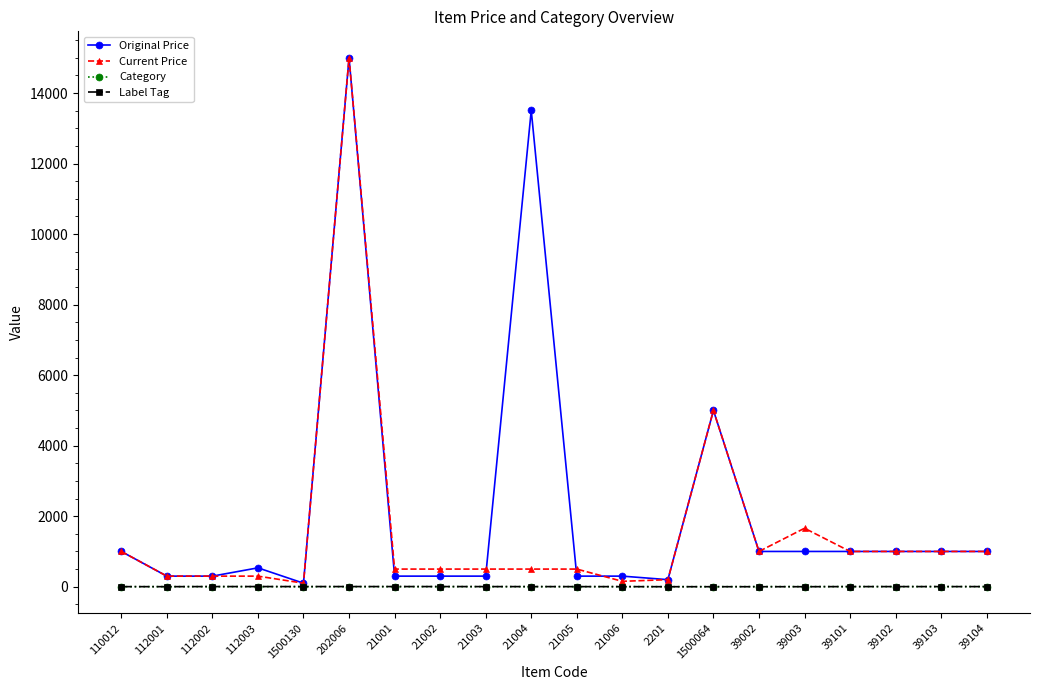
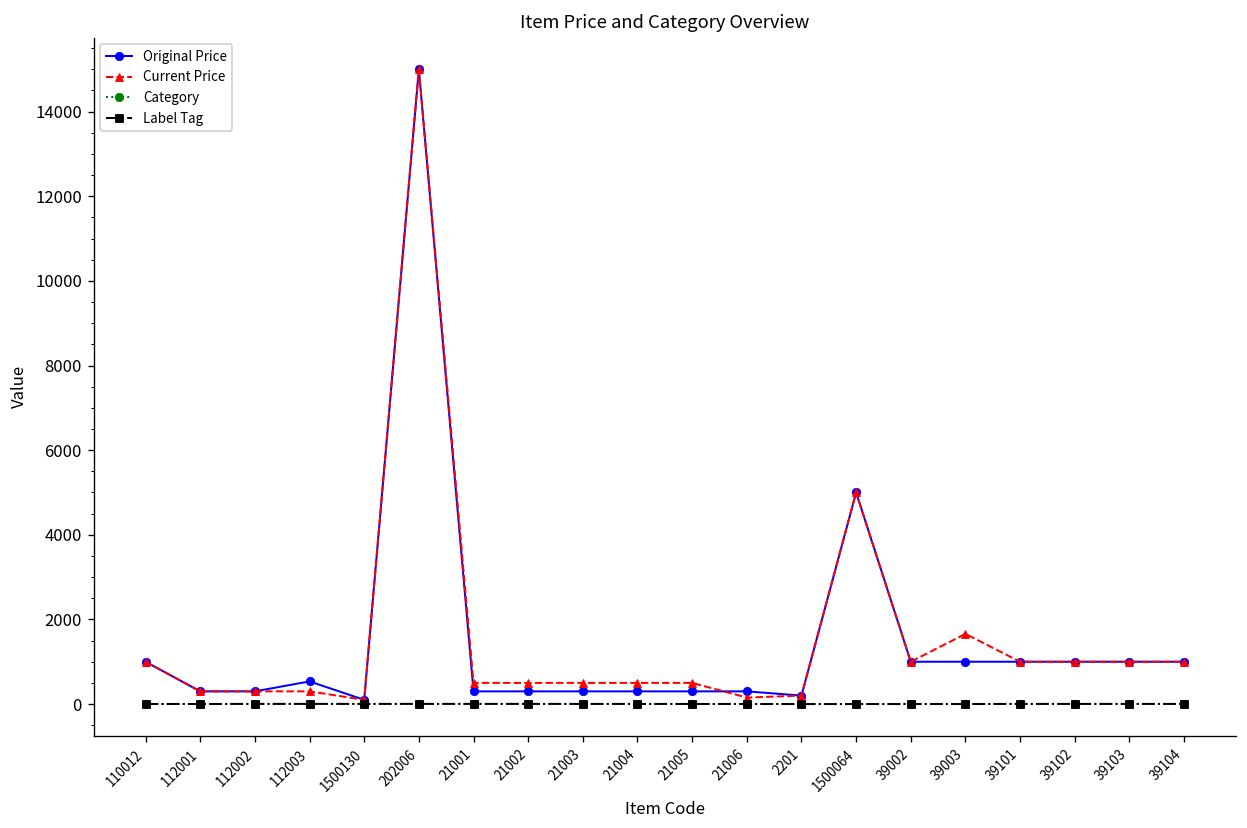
Original Price, 21004: 13500 -> 300
